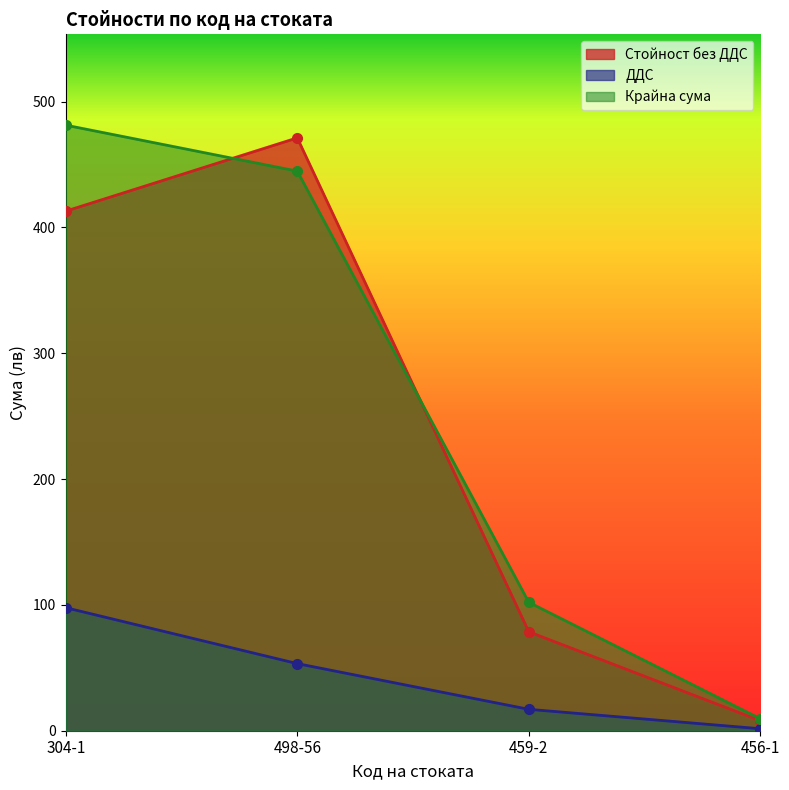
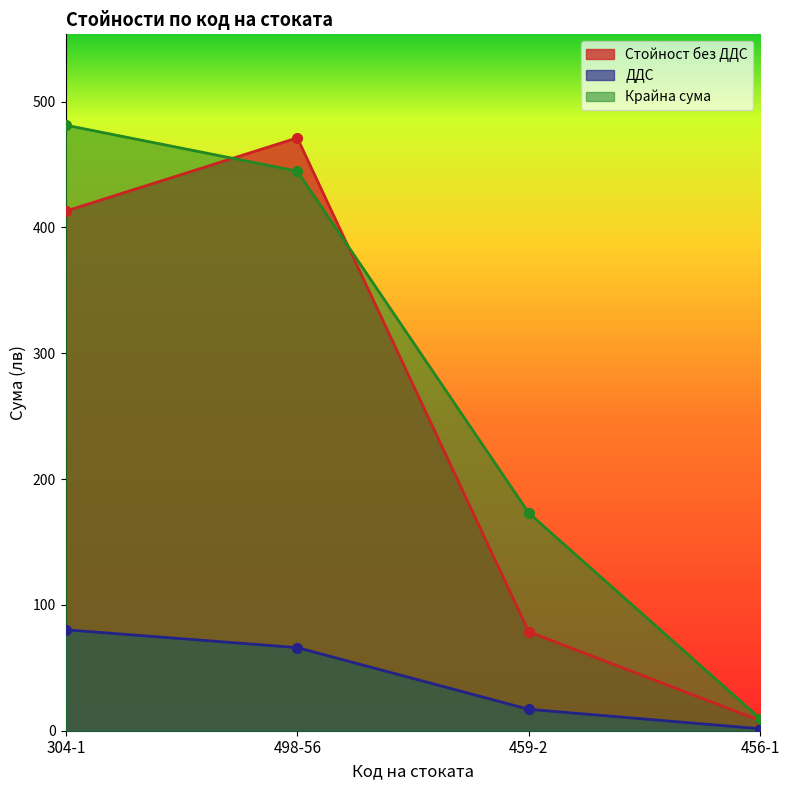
ДДС, 304-1: 98 -> 80
ДДС, 498-56: 53 -> 66
Крайна сума, 459-2: 102 -> 173
